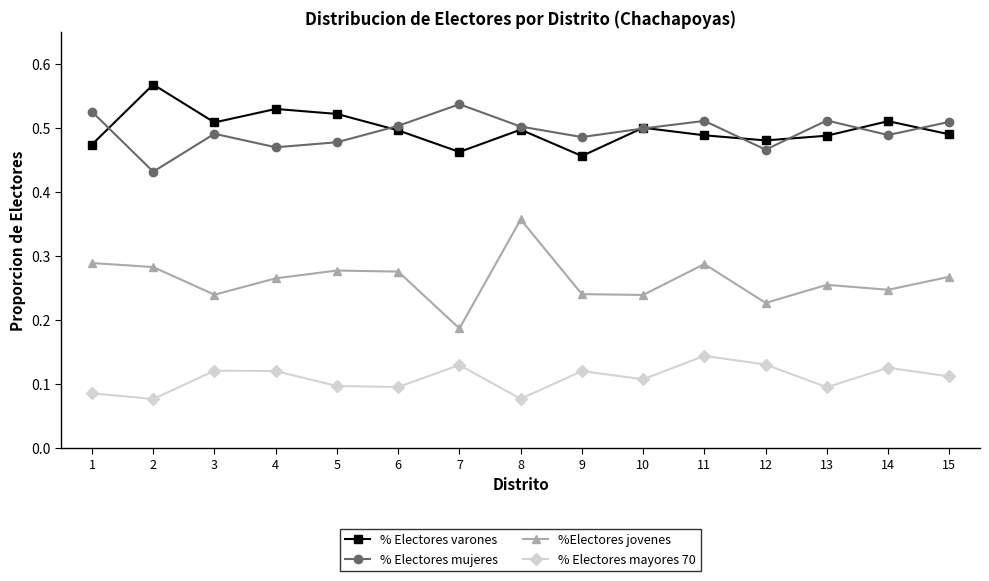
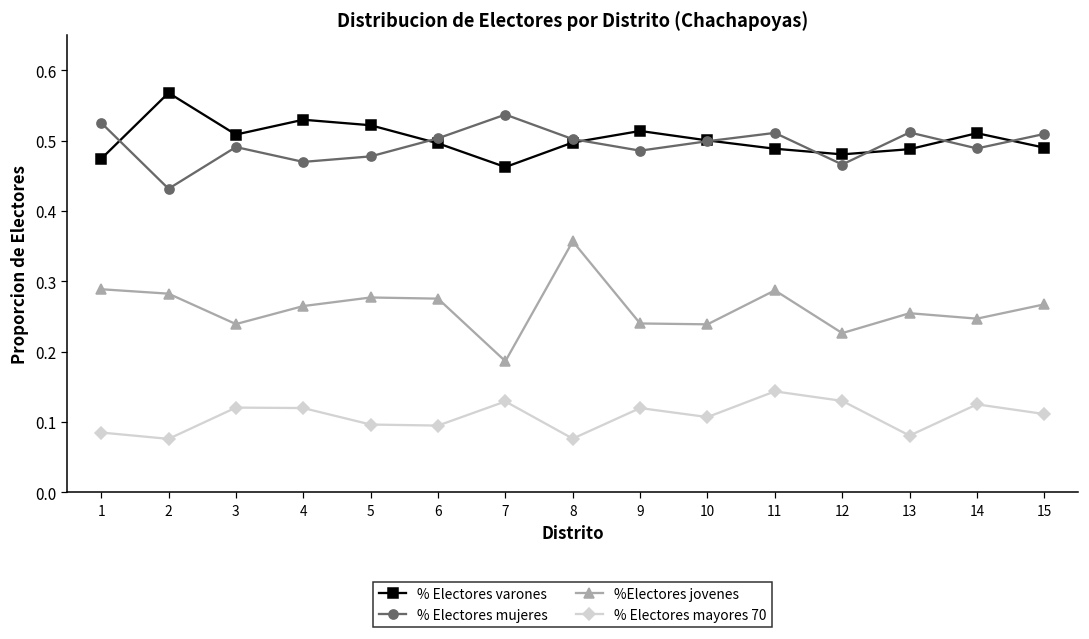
% Electores varones, 9: 0.46 -> 0.51
% Electores mayores 70, 13: 0.09 -> 0.08
